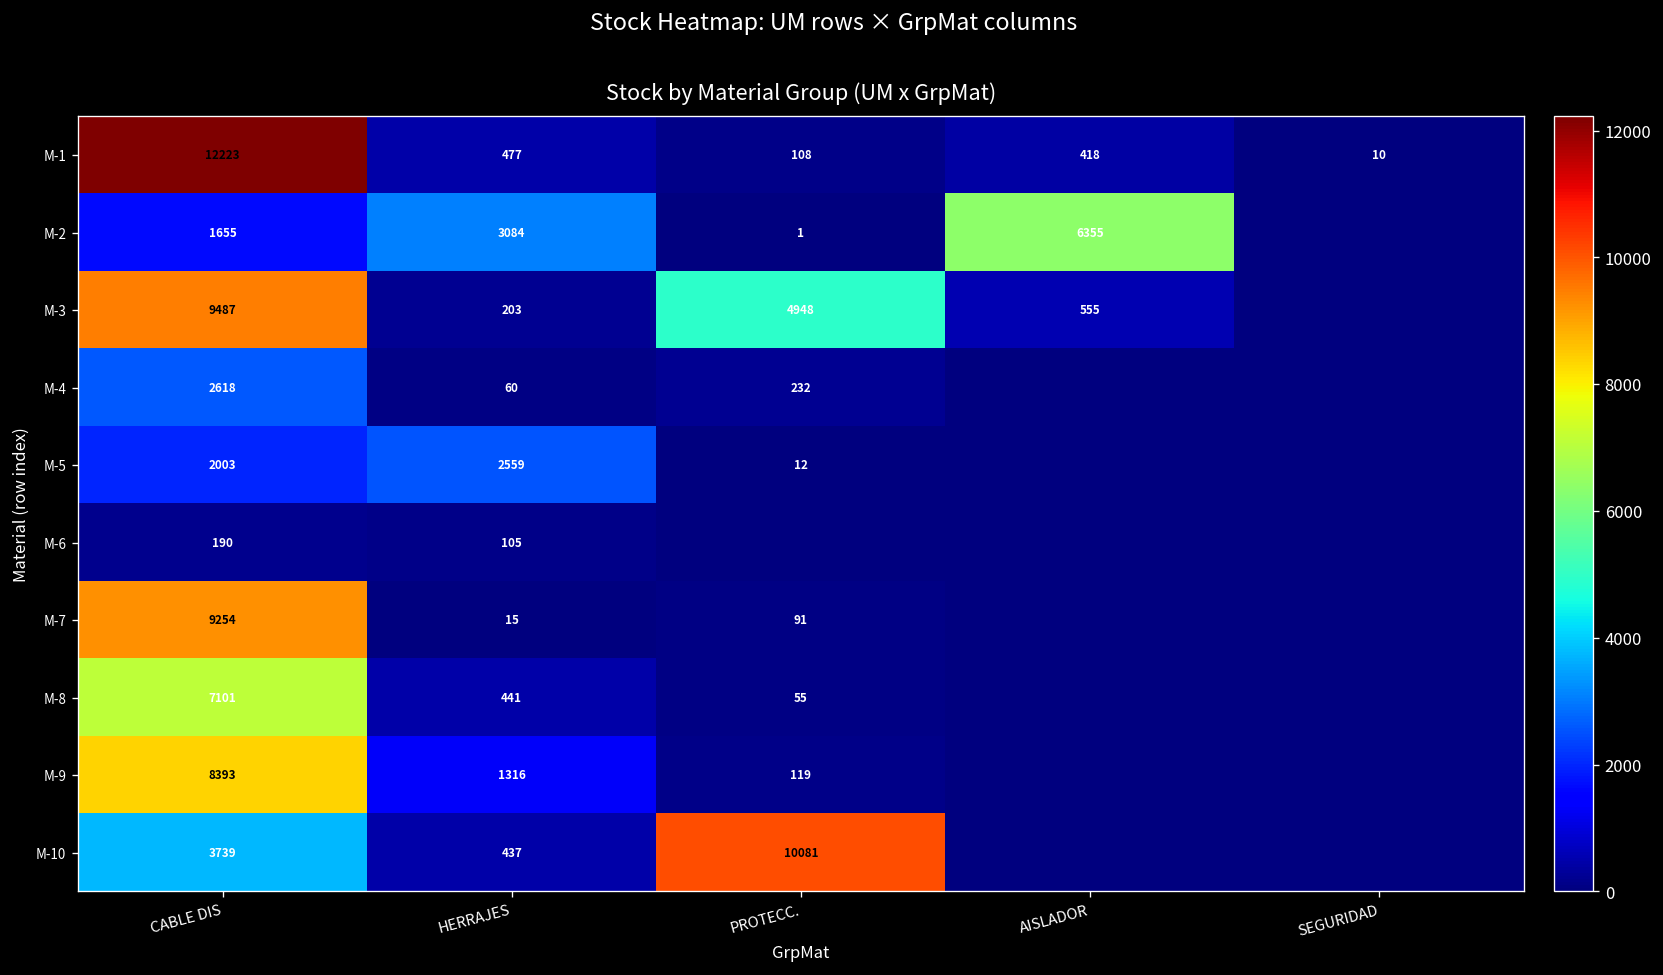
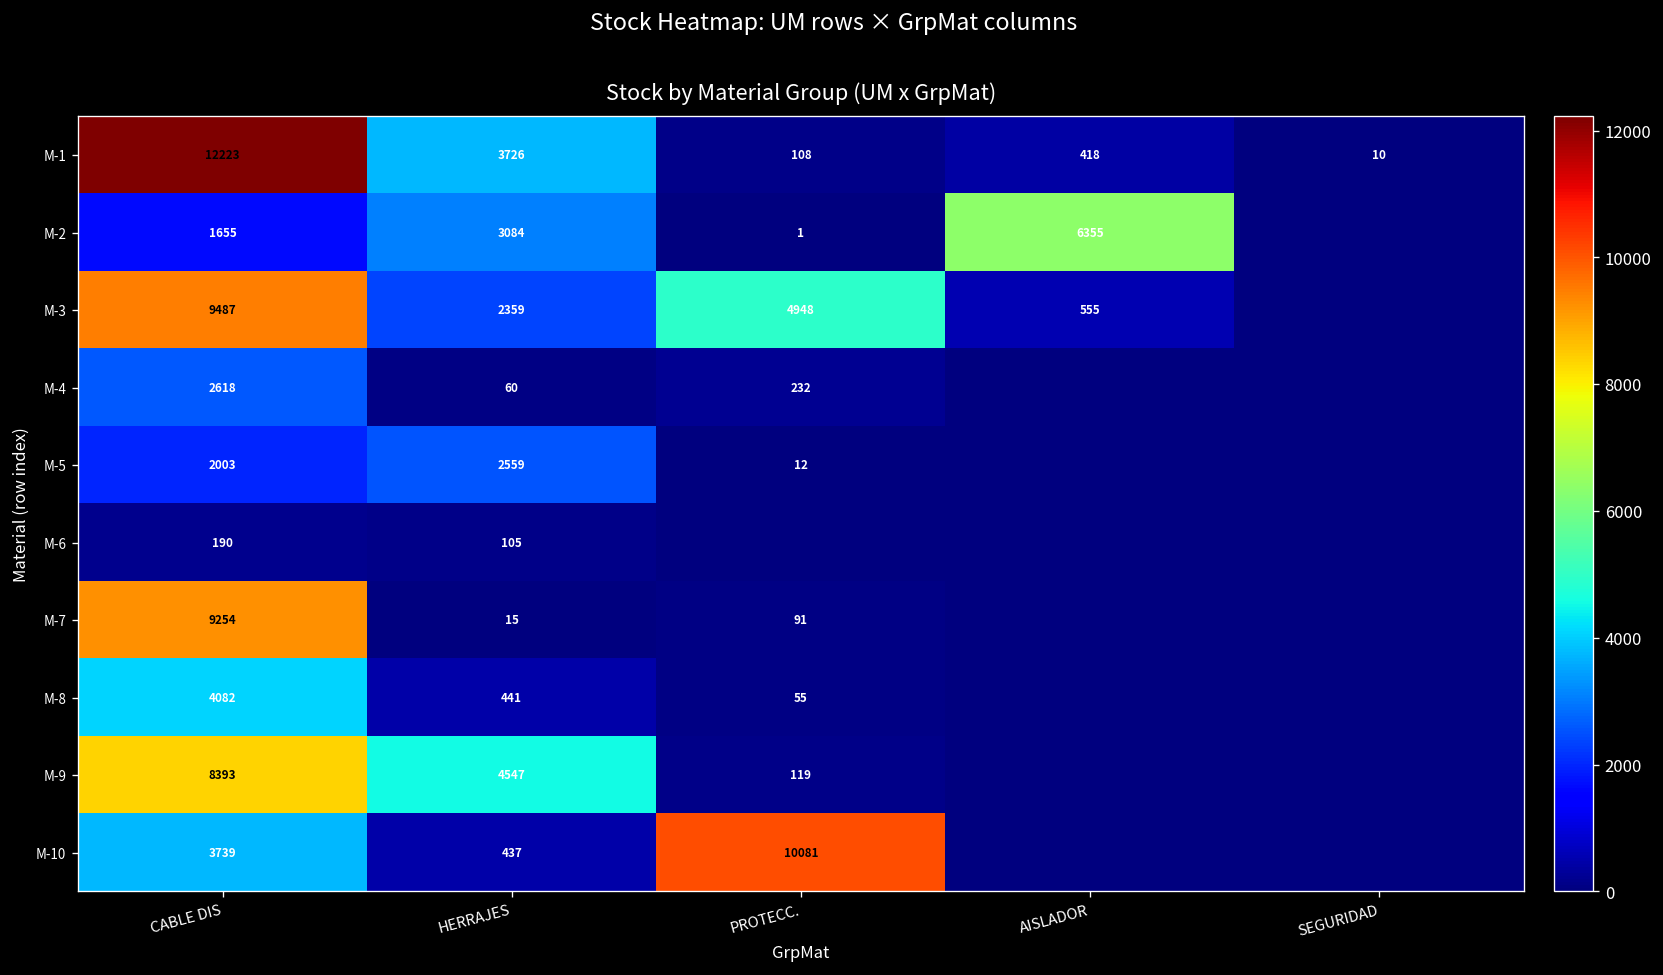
M-1, HERRAJES: 477 -> 3726
M-3, HERRAJES: 203 -> 2359
M-8, CABLE DIS: 7101 -> 4082
M-9, HERRAJES: 1316 -> 4547
